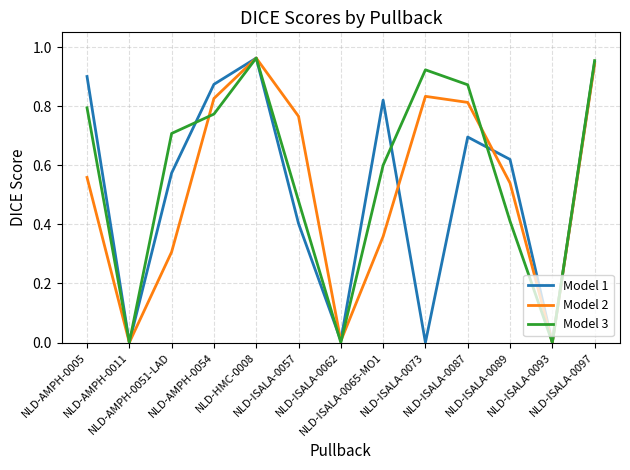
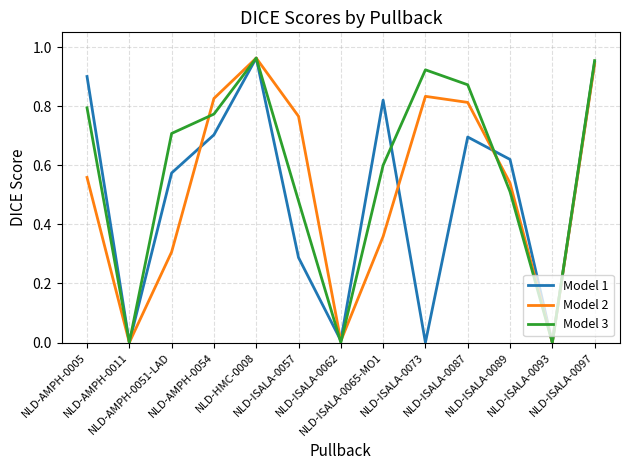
Model 1, NLD-AMPH-0054: 0.87 -> 0.70
Model 1, NLD-ISALA-0057: 0.40 -> 0.29
Model 3, NLD-ISALA-0089: 0.41 -> 0.51
